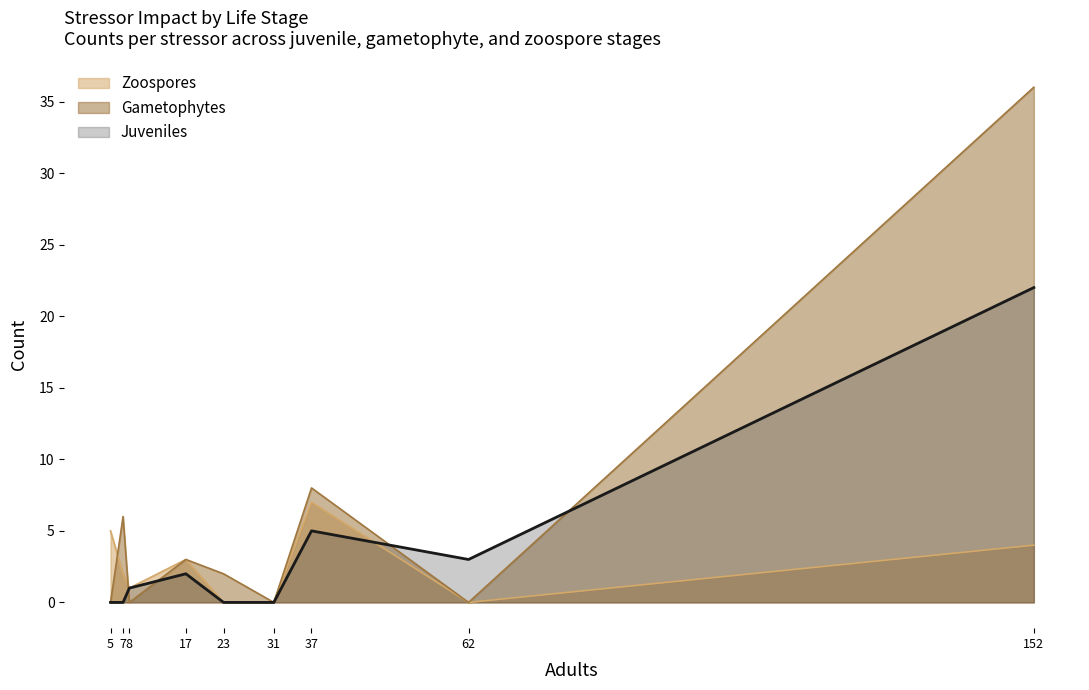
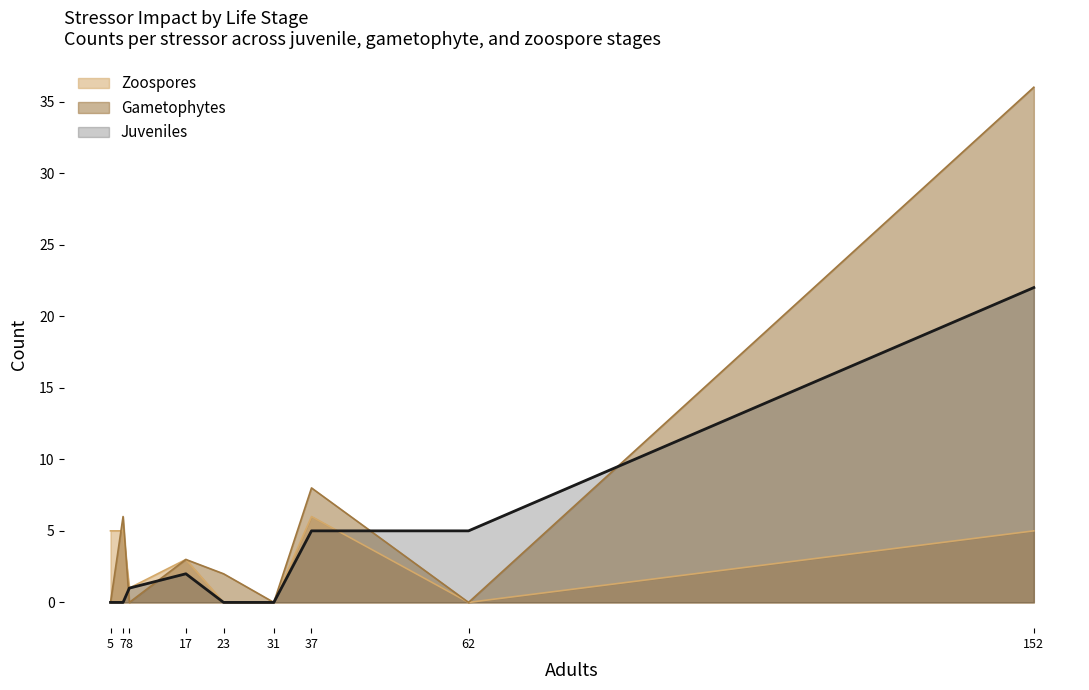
Zoospores, 7: 2 -> 5
Zoospores, 37: 7 -> 6
Juveniles, 62: 3 -> 5
Zoospores, 152: 4 -> 5
